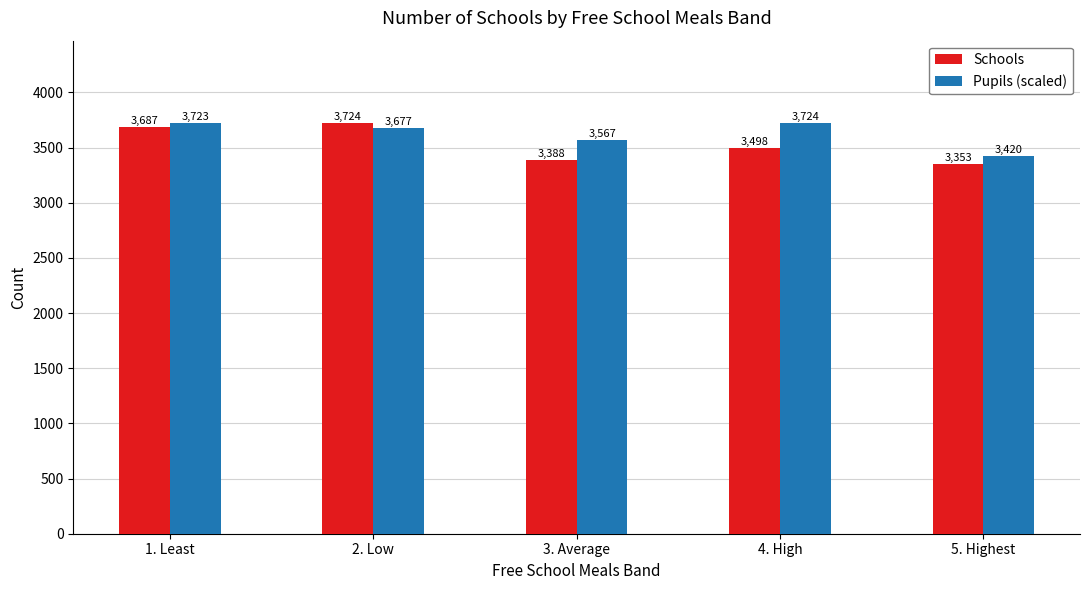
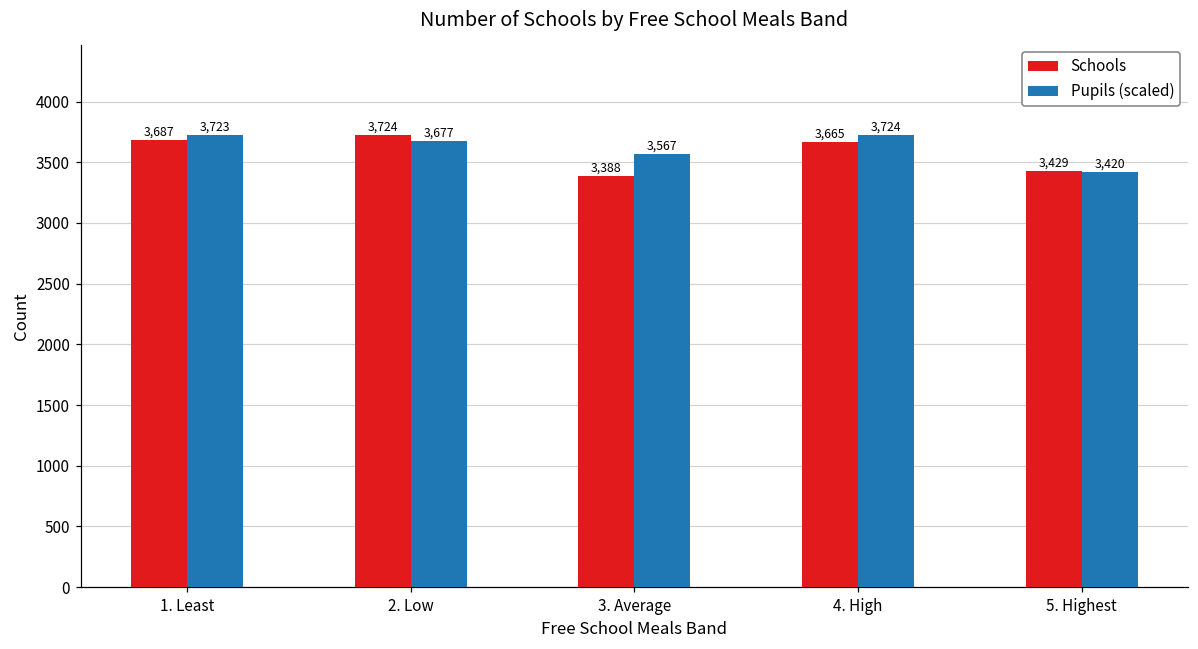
Schools, 4. High: 3,498 -> 3,665
Schools, 5. Highest: 3,353 -> 3,429
